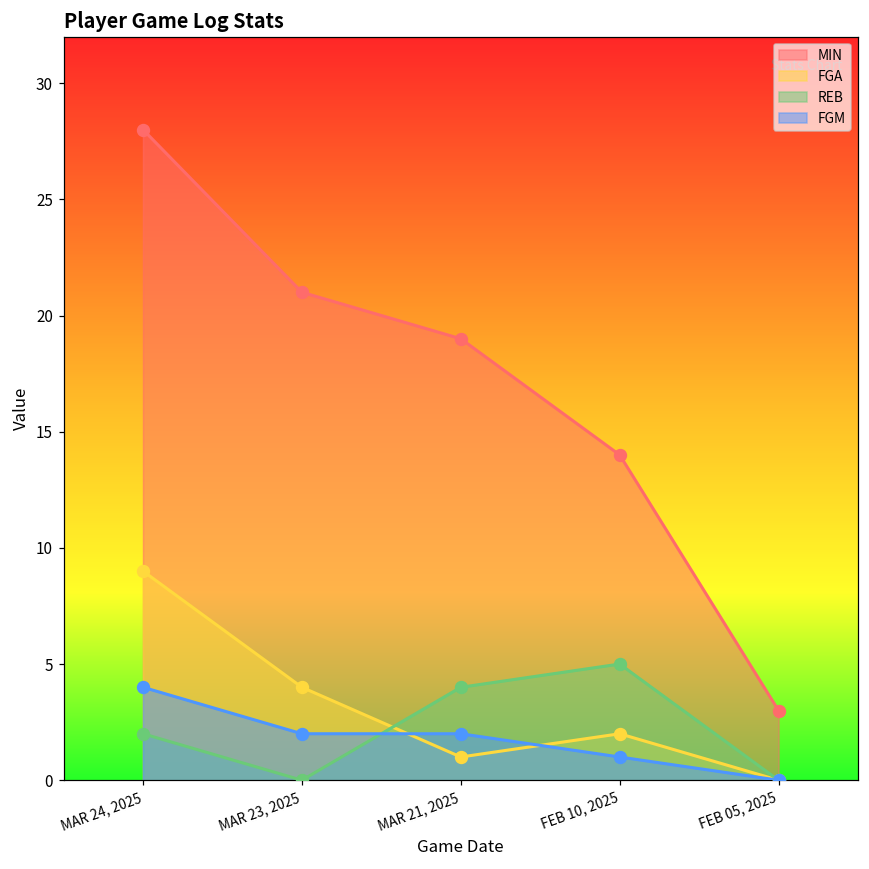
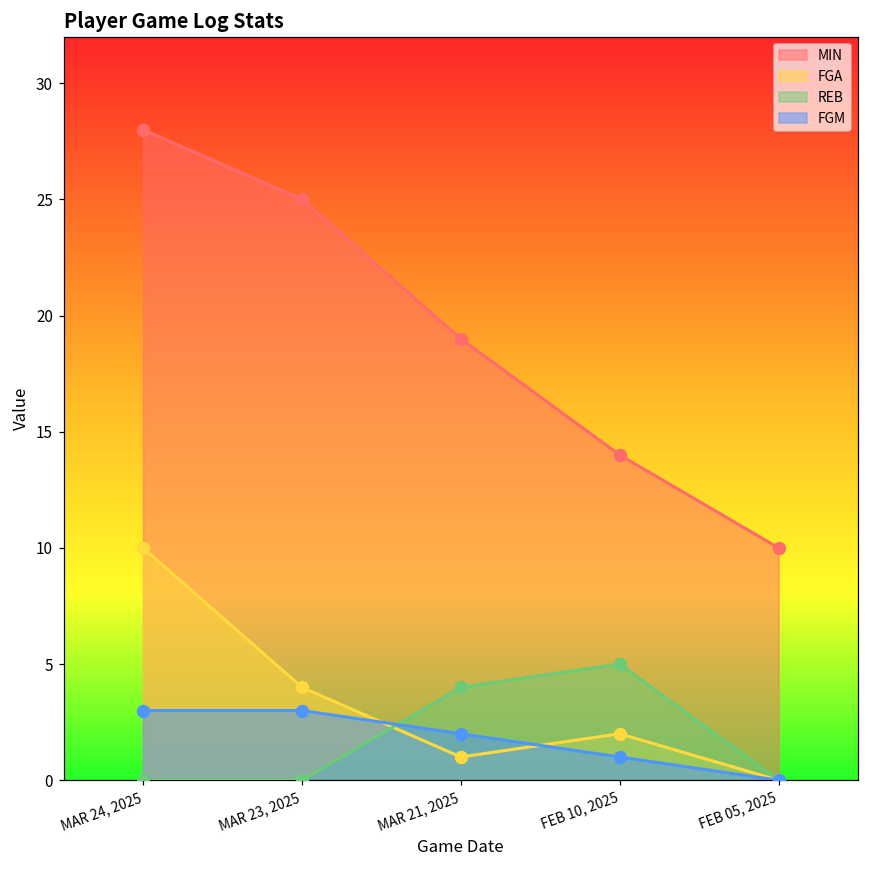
FGA, MAR 24, 2025: 9 -> 10
REB, MAR 24, 2025: 2 -> 0
FGM, MAR 24, 2025: 4 -> 3
MIN, MAR 23, 2025: 21 -> 25
FGM, MAR 23, 2025: 2 -> 3
MIN, FEB 05, 2025: 3 -> 10
